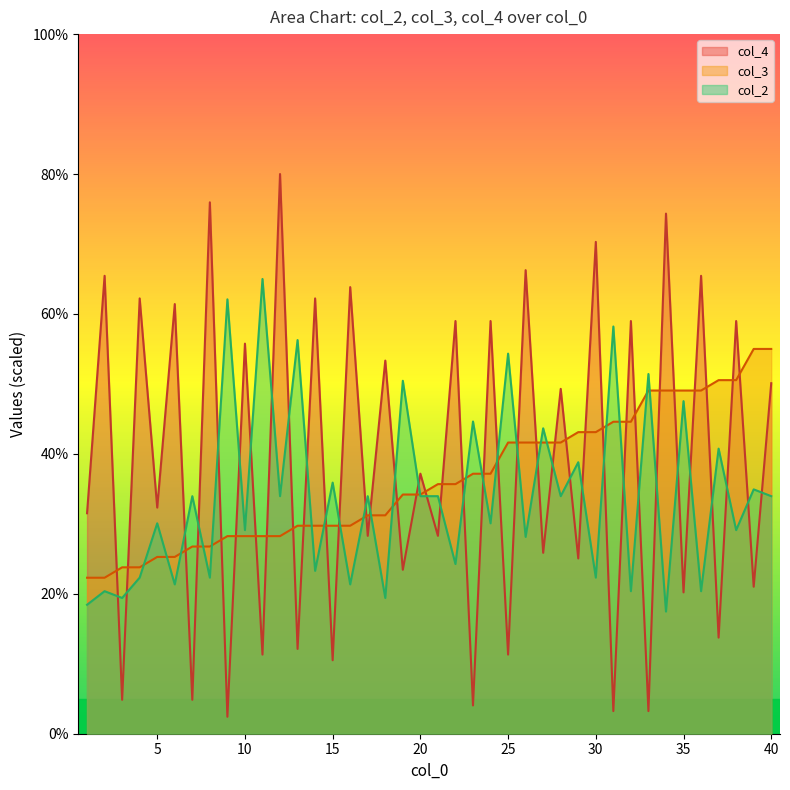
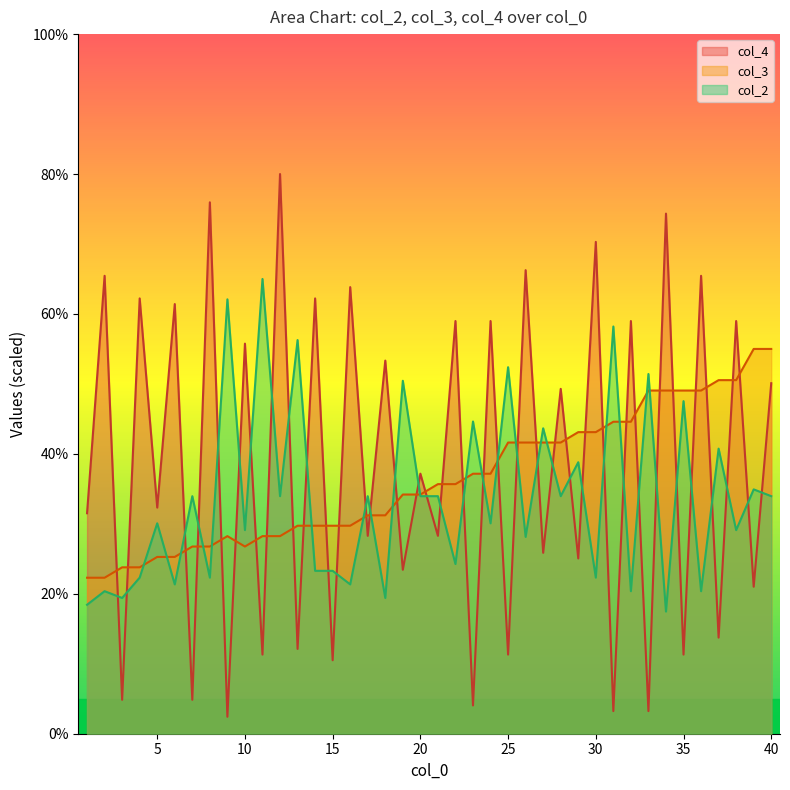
col_3, 10: 28% -> 27%
col_2, 15: 36% -> 23%
col_2, 25: 54% -> 52%
col_4, 35: 20% -> 11%
